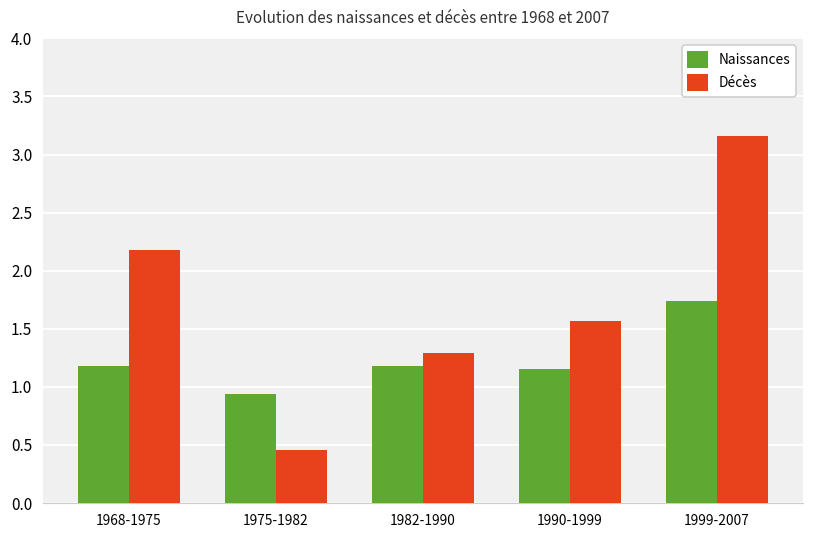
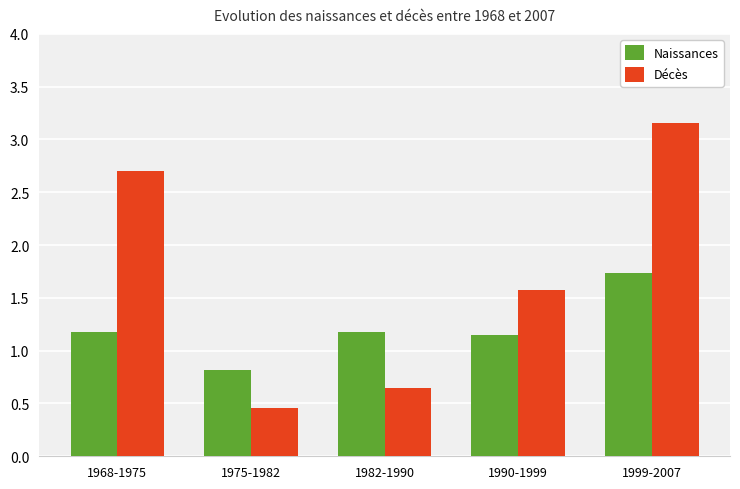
Décès, 1968-1975: 2.18 -> 2.70
Naissances, 1975-1982: 0.94 -> 0.82
Décès, 1982-1990: 1.29 -> 0.65
